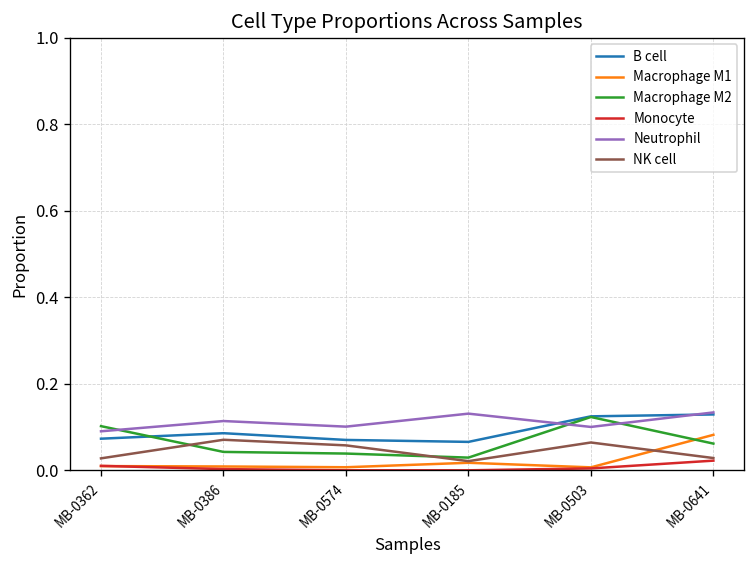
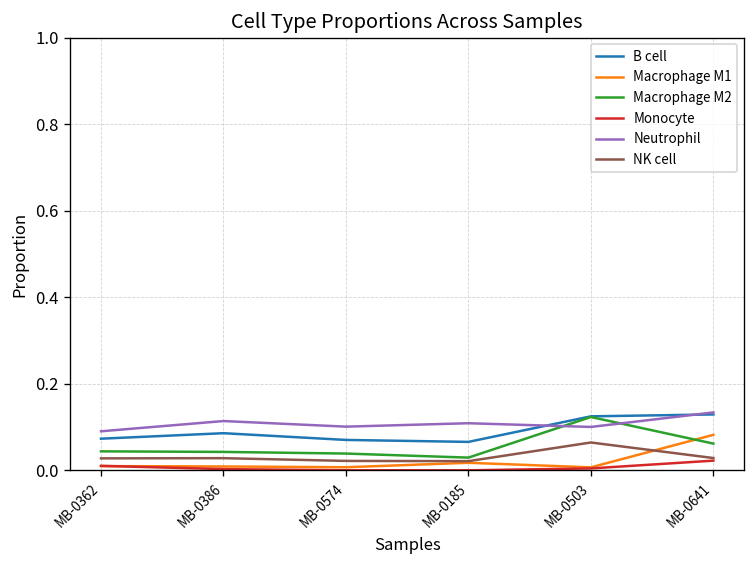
Macrophage M2, MB-0362: 0.10 -> 0.04
NK cell, MB-0386: 0.07 -> 0.03
NK cell, MB-0574: 0.06 -> 0.02
Neutrophil, MB-0185: 0.13 -> 0.11
